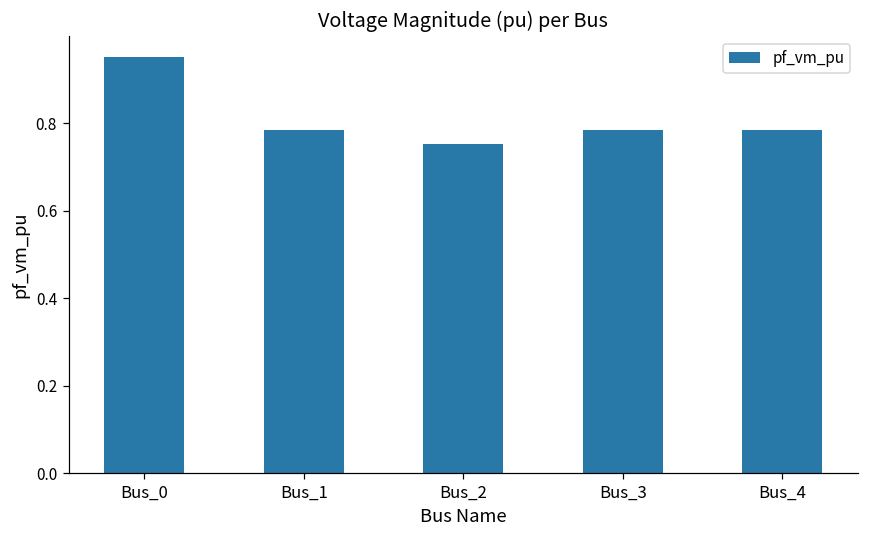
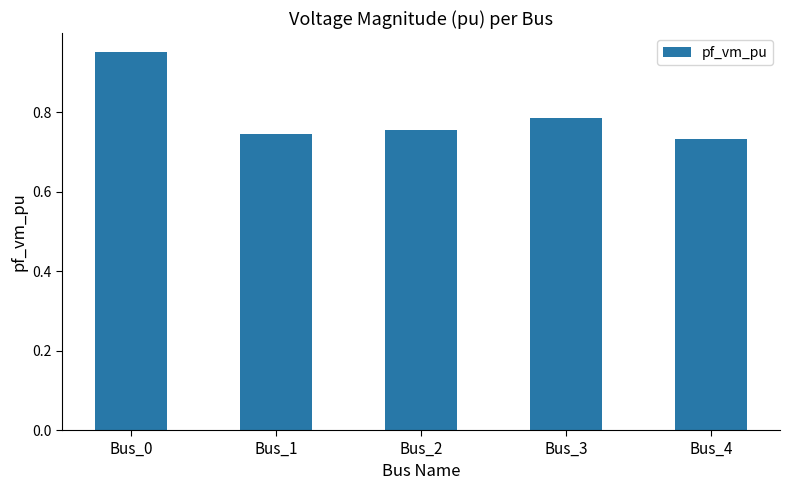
Bus_1: 0.78 -> 0.74
Bus_4: 0.78 -> 0.73
